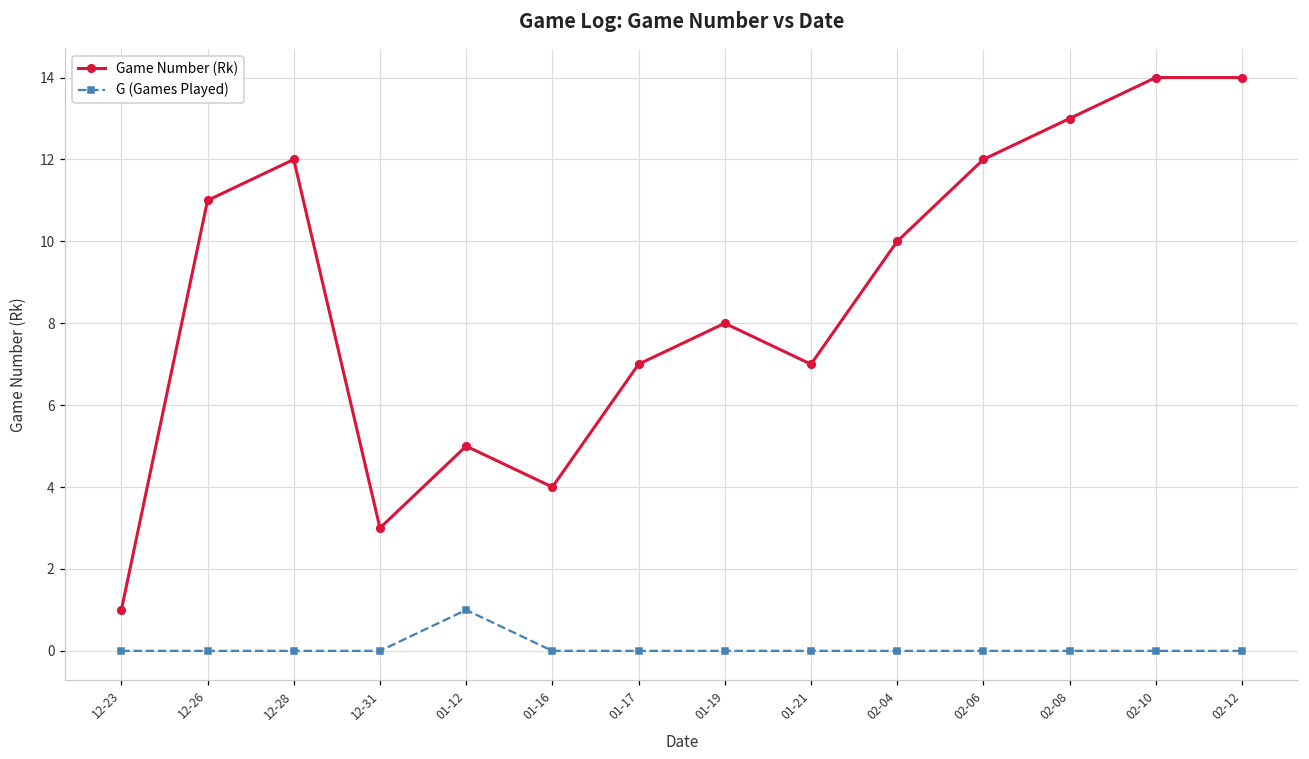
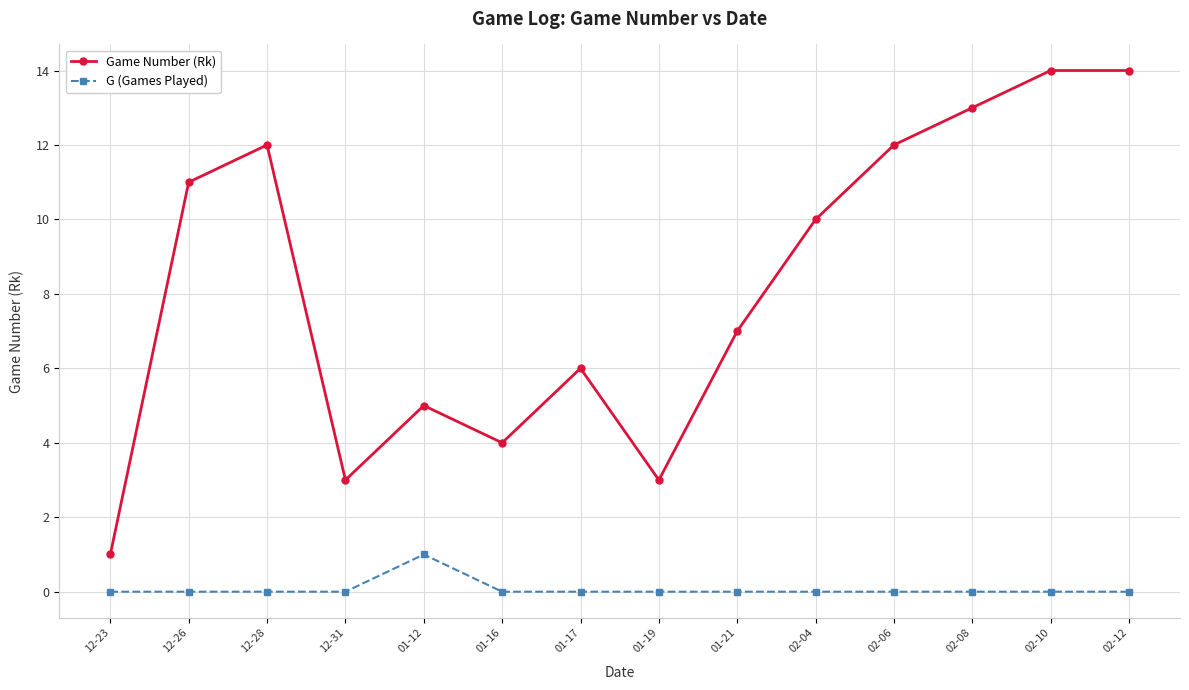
Game Number (Rk), 01-17: 7 -> 6
Game Number (Rk), 01-19: 8 -> 3
